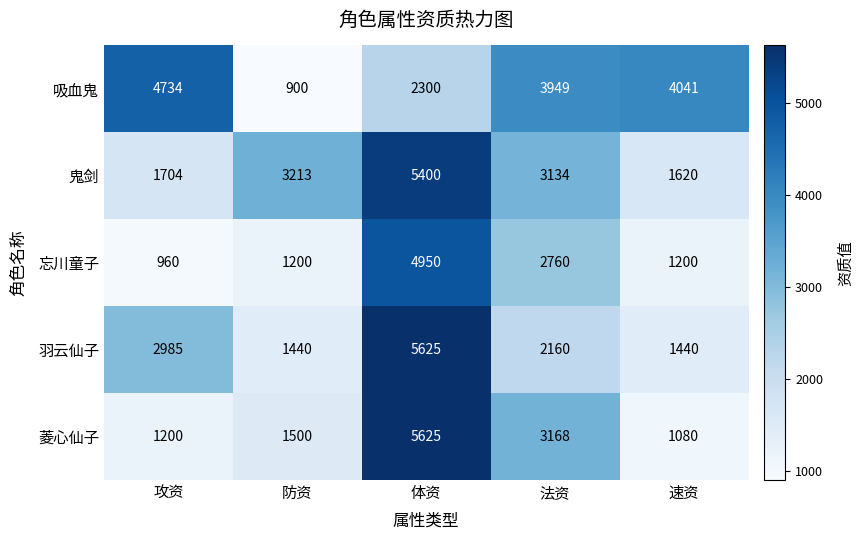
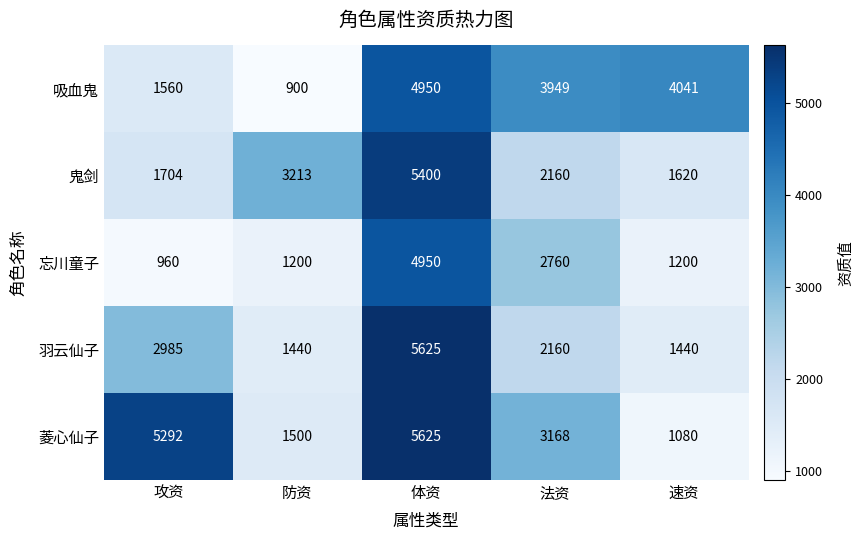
吸血鬼, 攻资: 4734 -> 1560
吸血鬼, 体资: 2300 -> 4950
鬼剑, 法资: 3134 -> 2160
菱心仙子, 攻资: 1200 -> 5292
